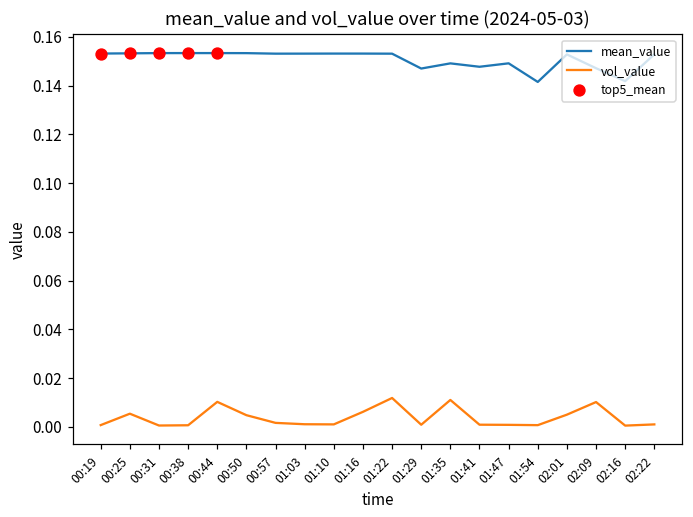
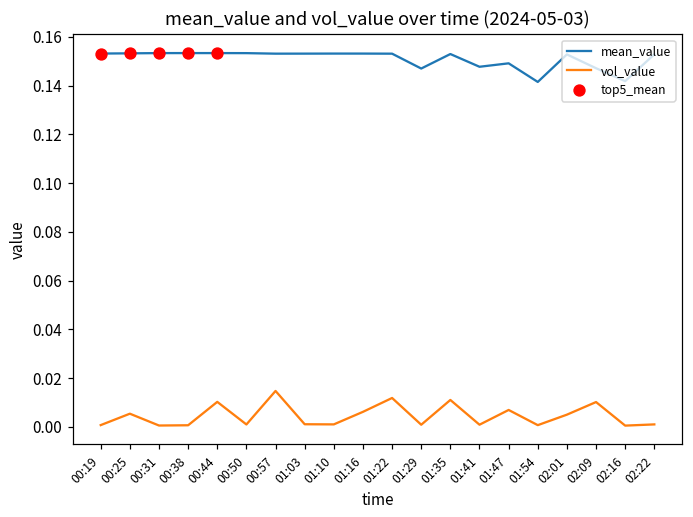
vol_value, 00:50: 0.005 -> 0.001
vol_value, 00:57: 0.002 -> 0.015
mean_value, 01:35: 0.149 -> 0.153
vol_value, 01:47: 0.001 -> 0.007
